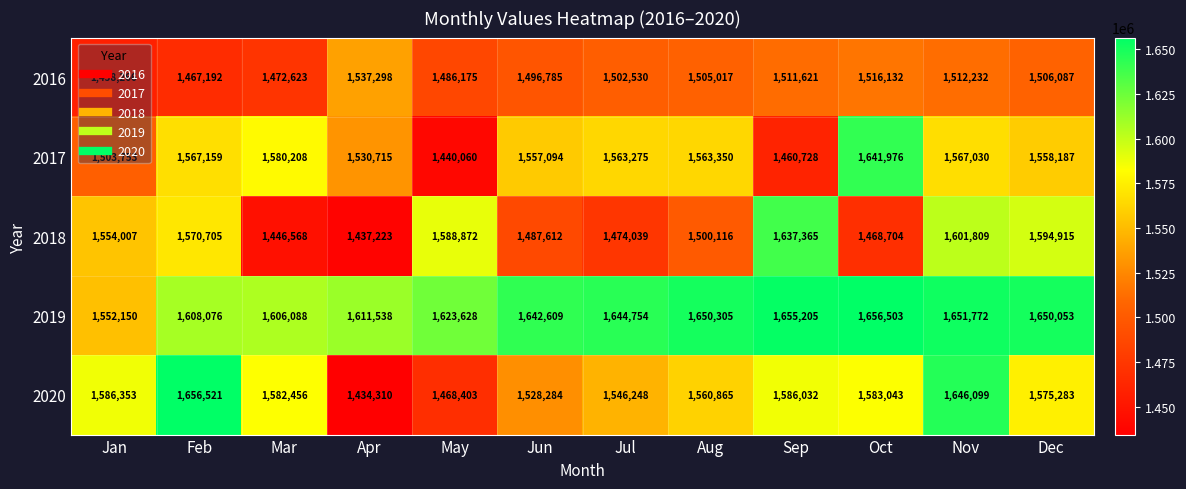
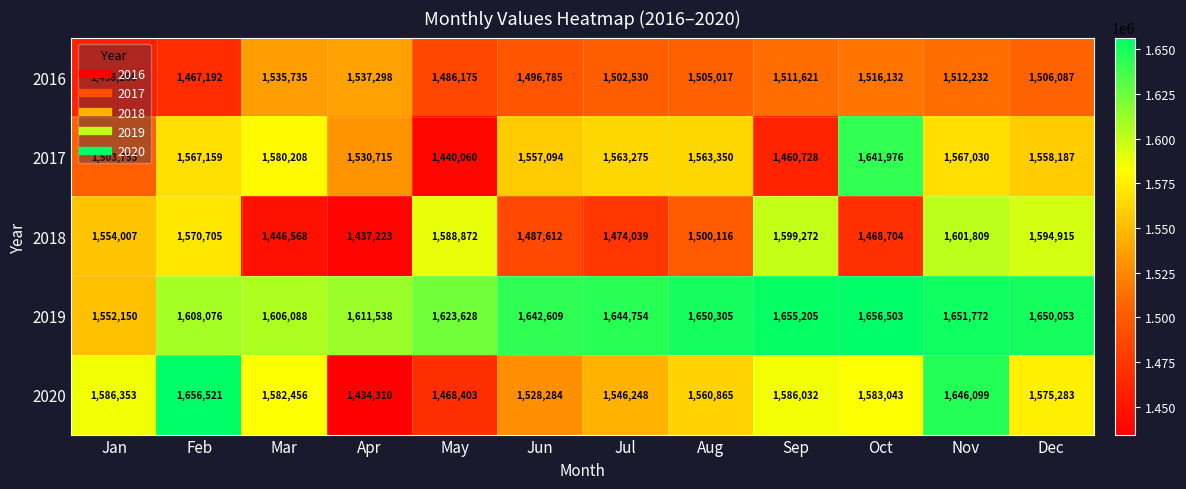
2016, Mar: 1,472,623 -> 1,535,735
2018, Sep: 1,637,365 -> 1,599,272
